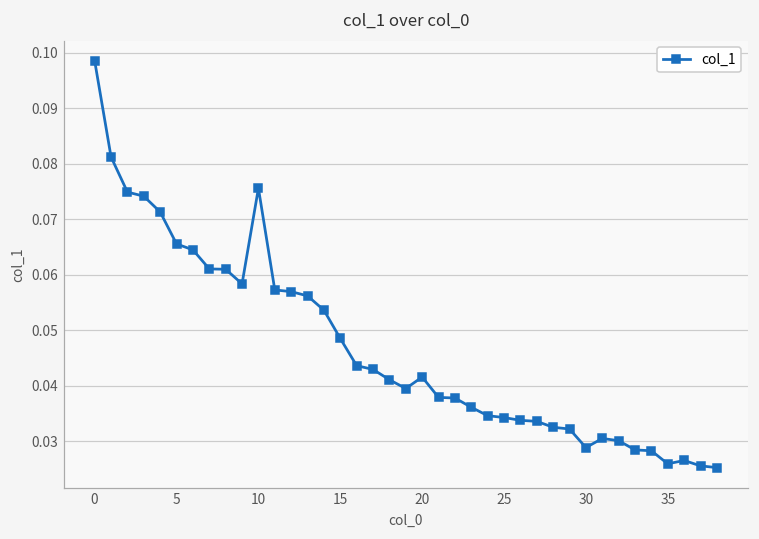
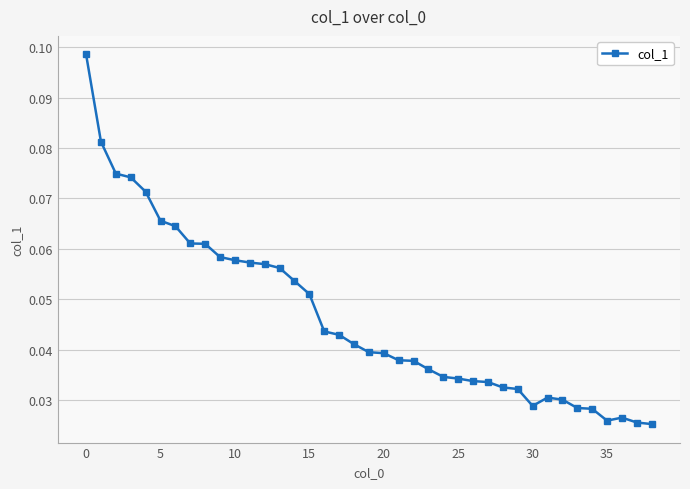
10: 0.076 -> 0.058
15: 0.049 -> 0.051
20: 0.042 -> 0.039
